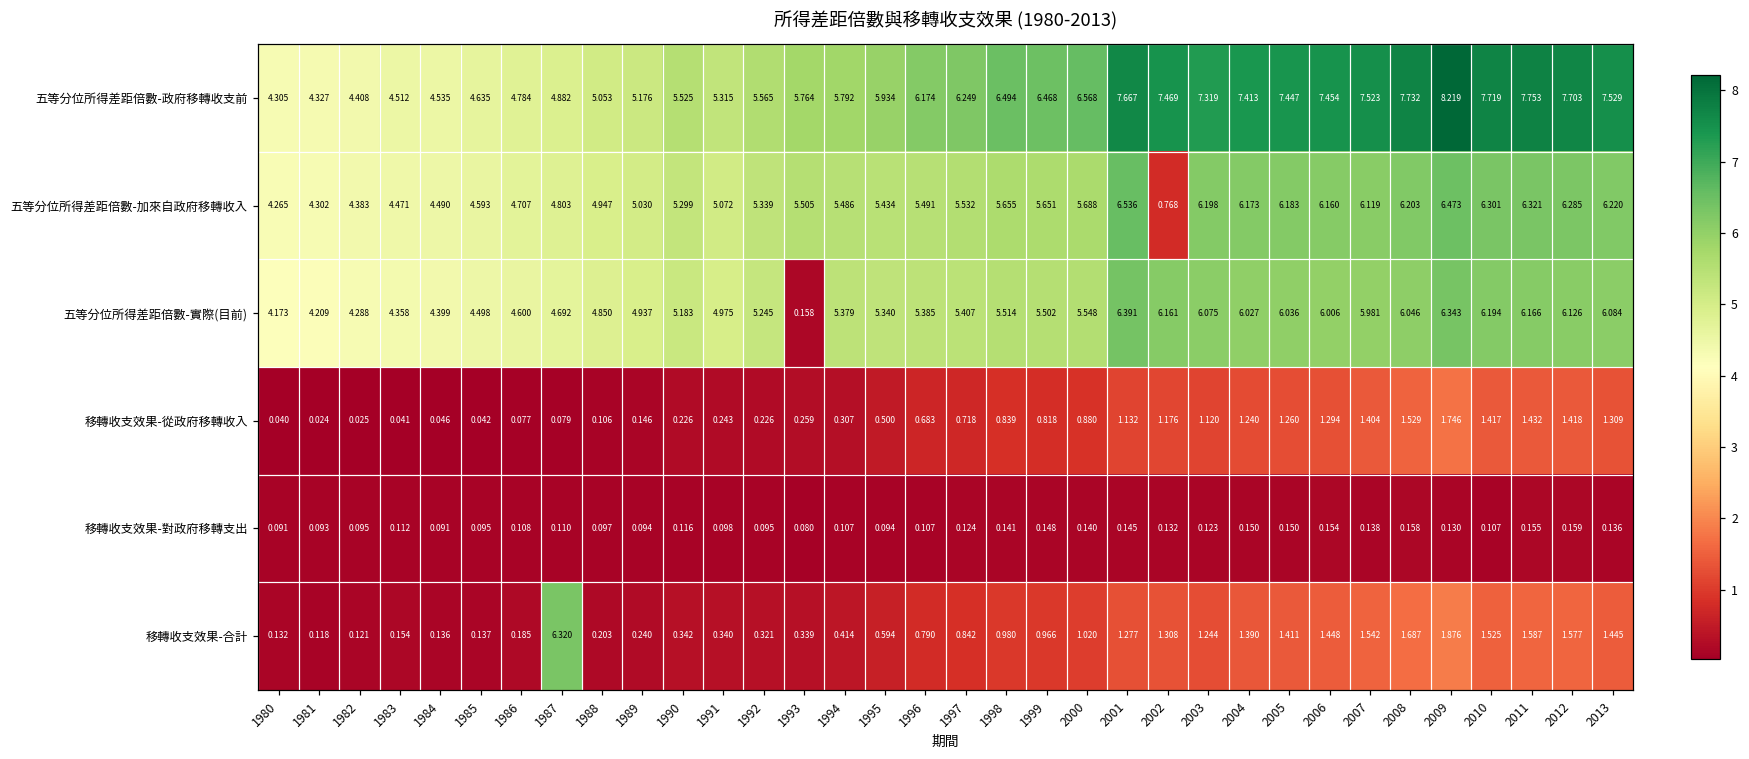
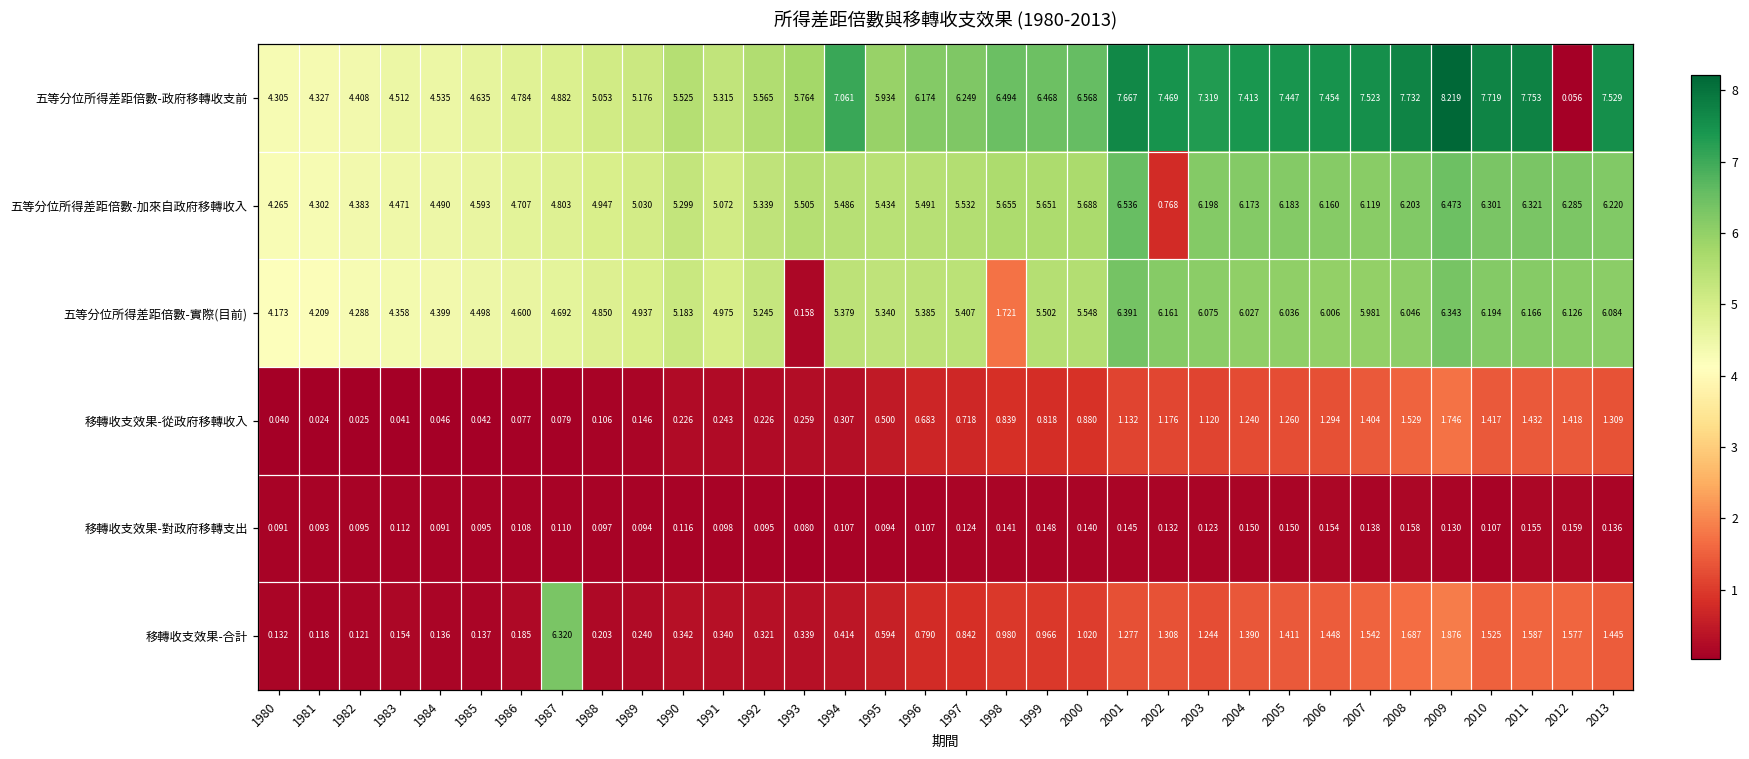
五等分位所得差距倍數-政府移轉收支前, 1994: 5.792 -> 7.061
五等分位所得差距倍數-政府移轉收支前, 2012: 7.703 -> 0.056
五等分位所得差距倍數-實際(目前), 1998: 5.514 -> 1.721
